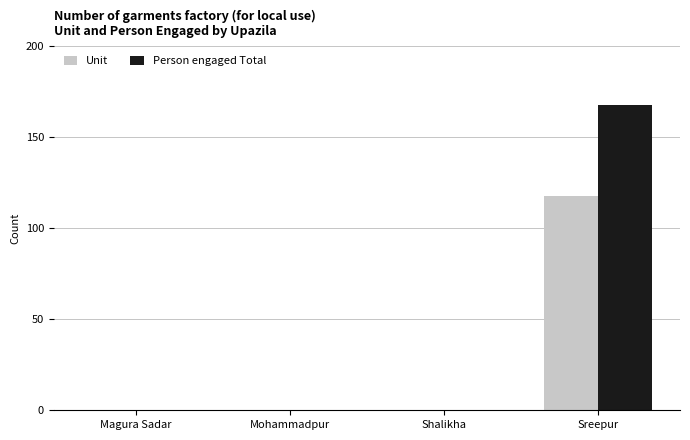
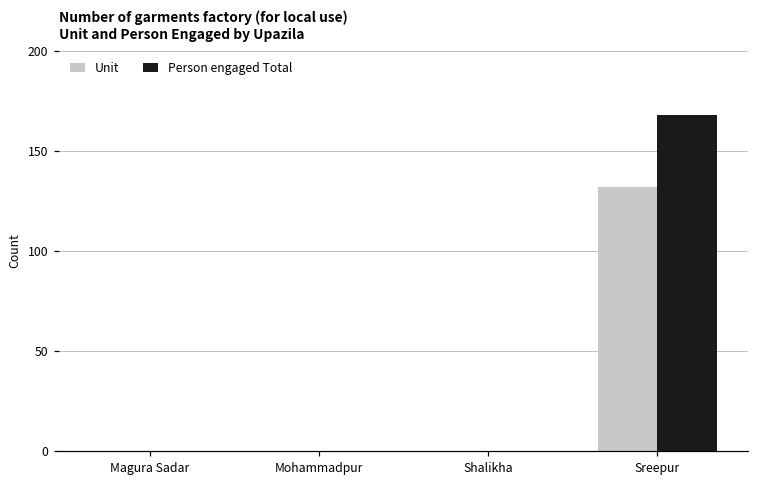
Unit, Sreepur: 118 -> 132
